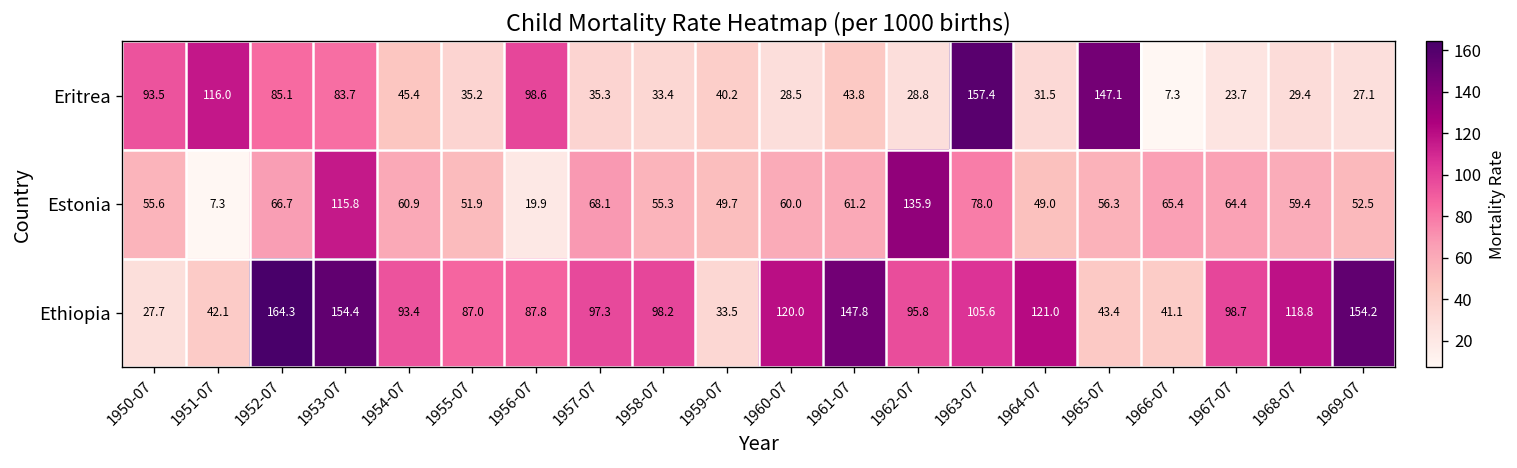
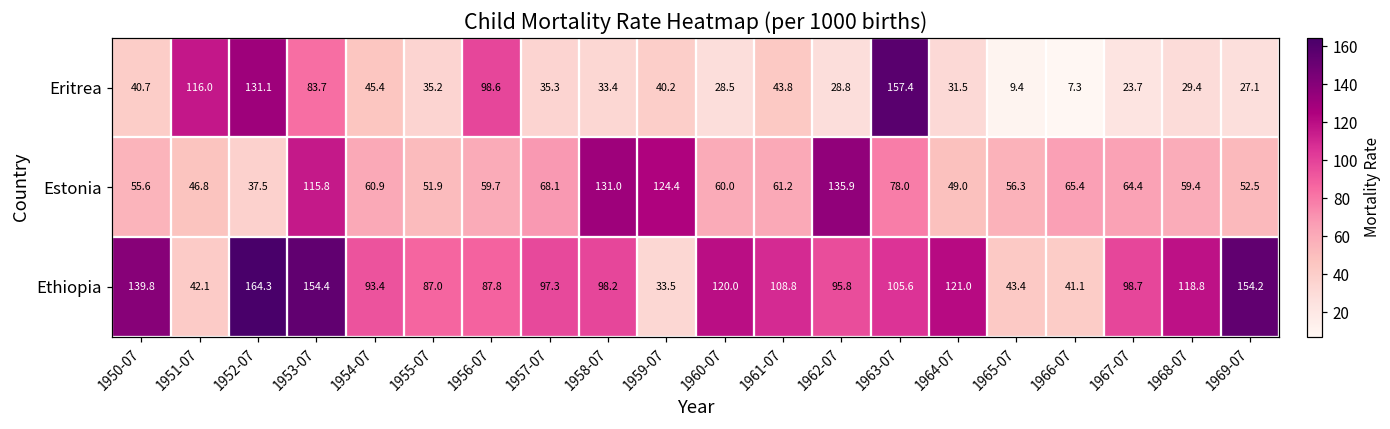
Eritrea, 1950-07: 93.5 -> 40.7
Eritrea, 1952-07: 85.1 -> 131.1
Eritrea, 1965-07: 147.1 -> 9.4
Estonia, 1951-07: 7.3 -> 46.8
Estonia, 1952-07: 66.7 -> 37.5
Estonia, 1956-07: 19.9 -> 59.7
Estonia, 1958-07: 55.3 -> 131.0
Estonia, 1959-07: 49.7 -> 124.4
Ethiopia, 1950-07: 27.7 -> 139.8
Ethiopia, 1961-07: 147.8 -> 108.8
